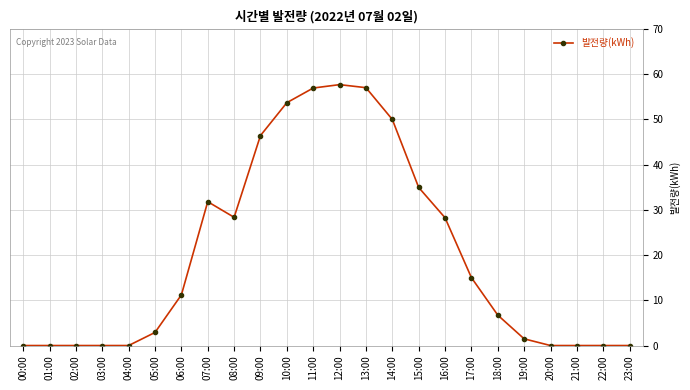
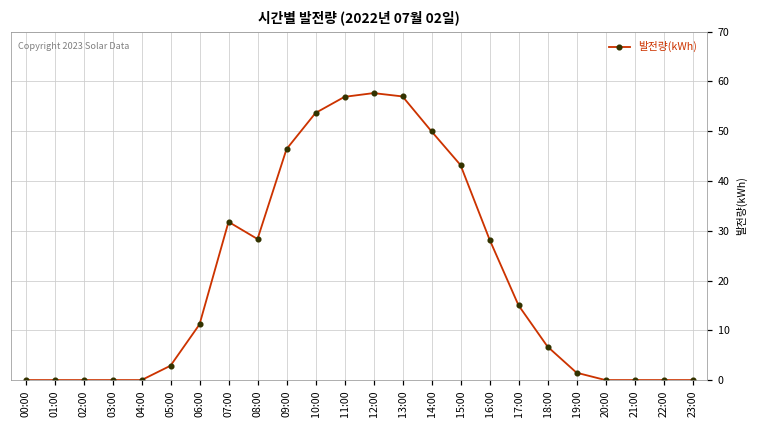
15:00: 35 -> 43
